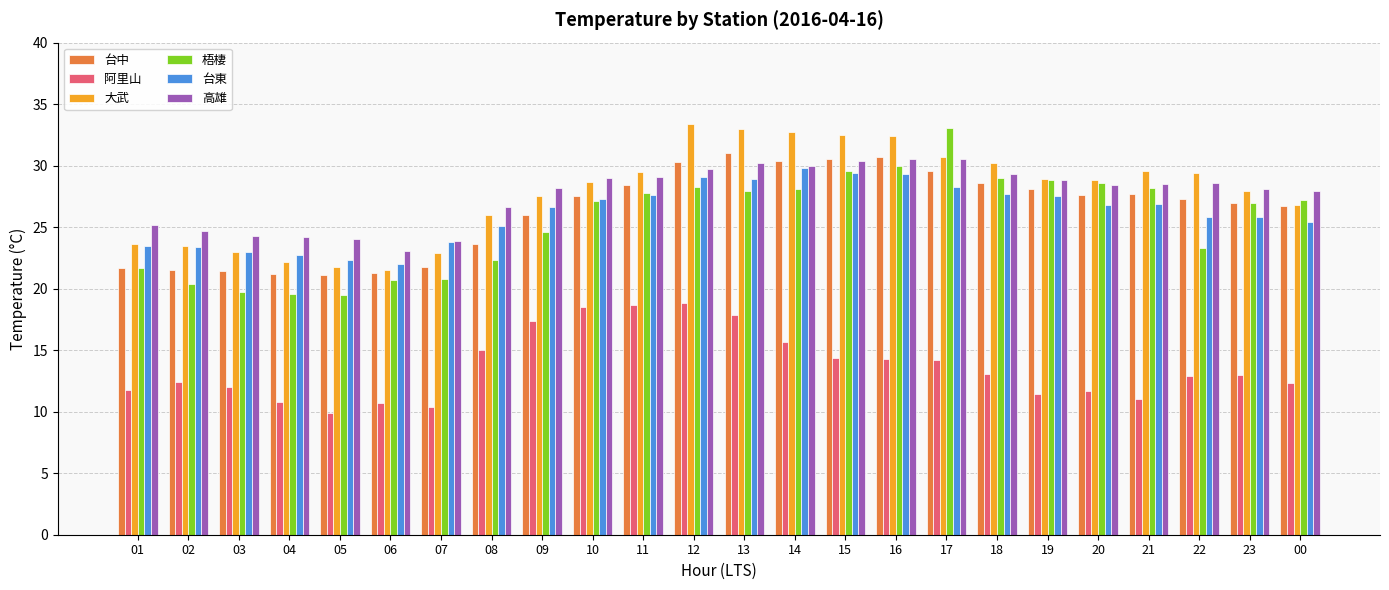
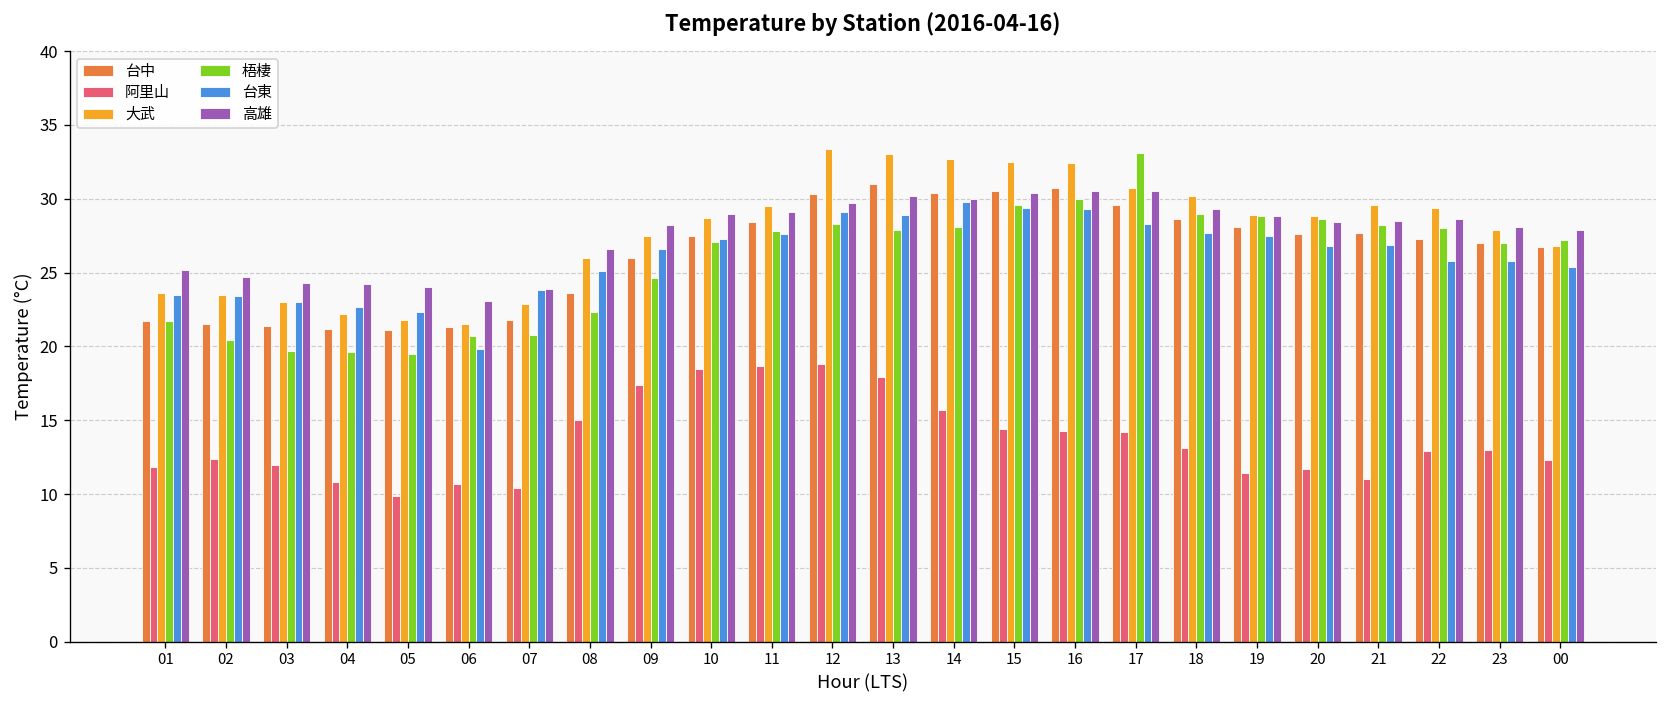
台東, 06: 22.0 -> 19.8
梧棲, 22: 23.3 -> 28.0
